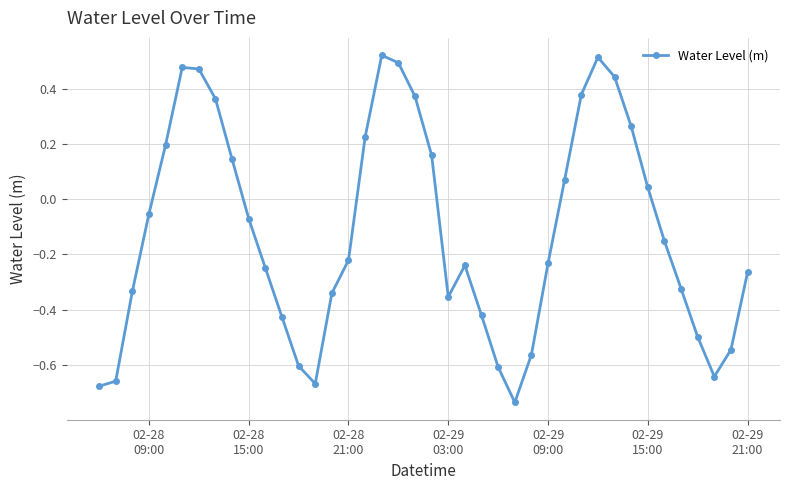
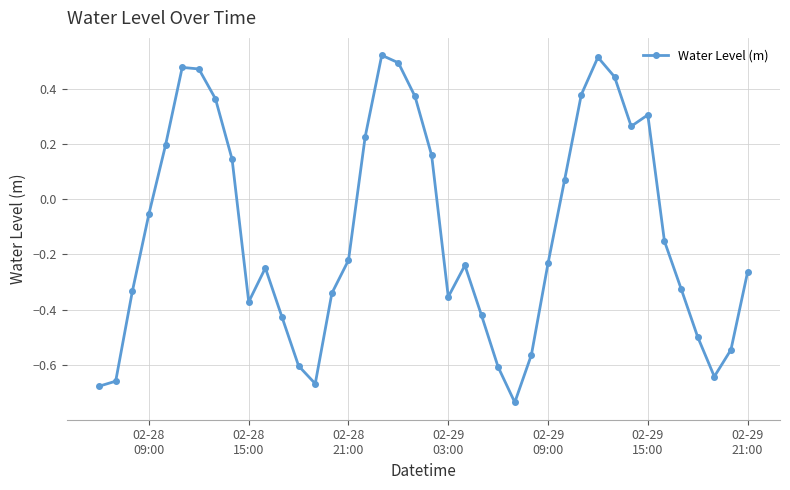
02-28 15:00: -0.07 -> -0.37
02-29 15:00: 0.04 -> 0.30
